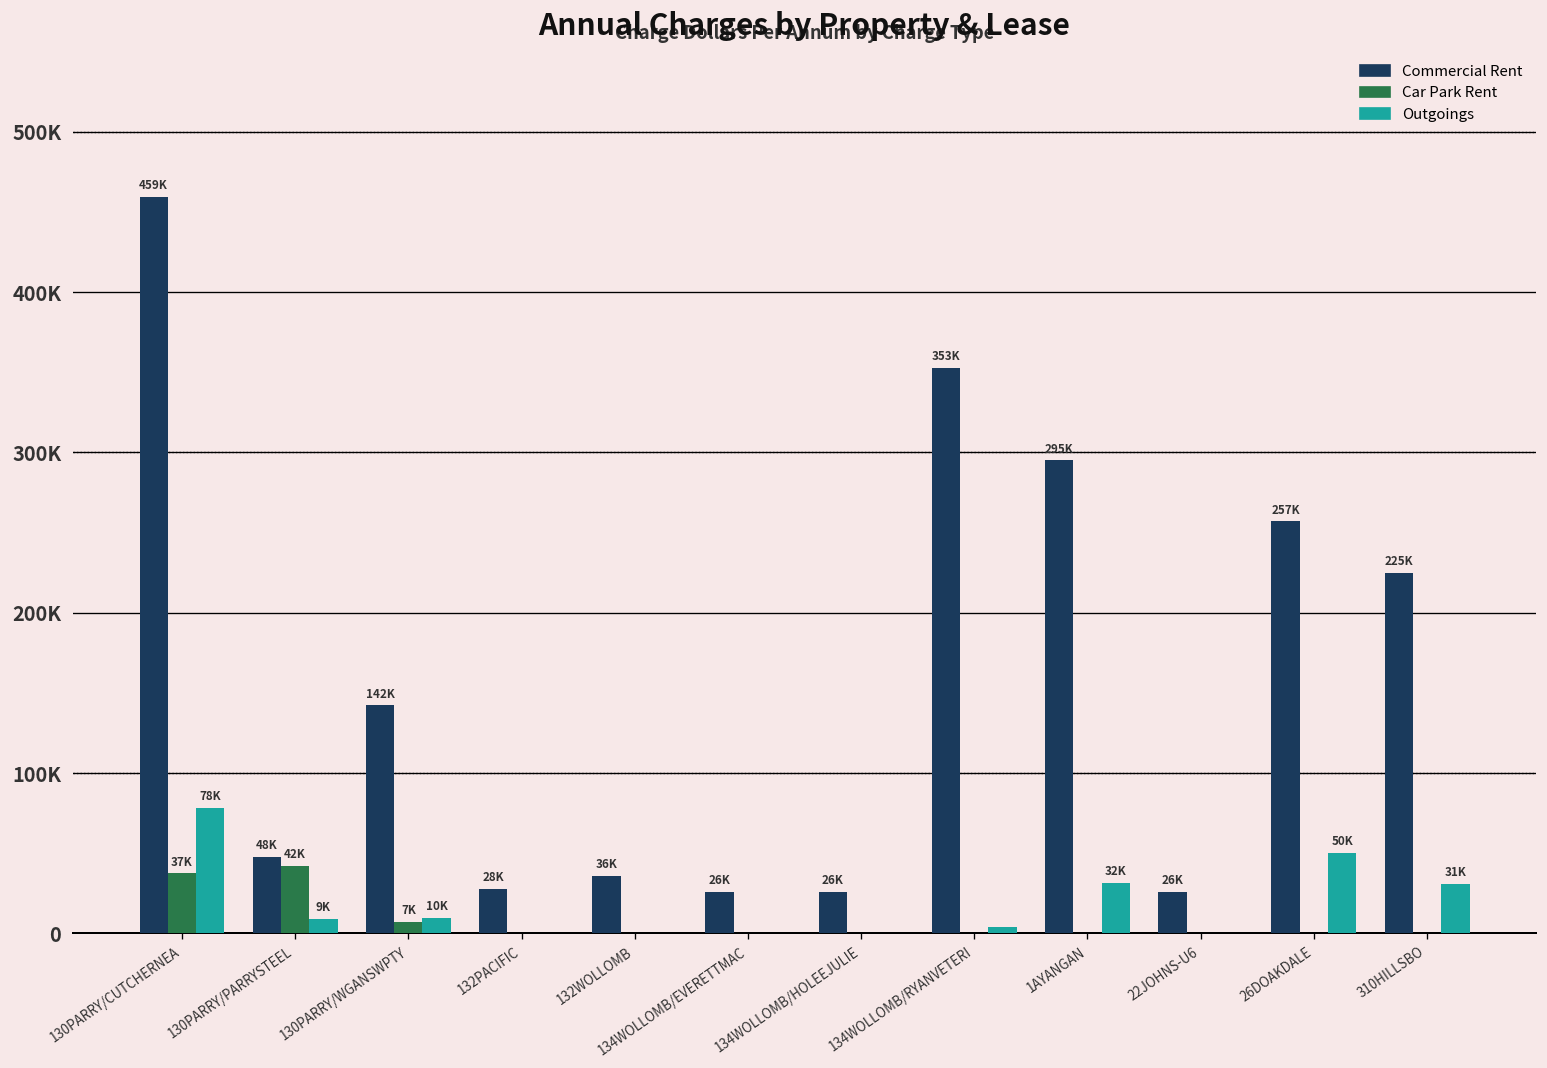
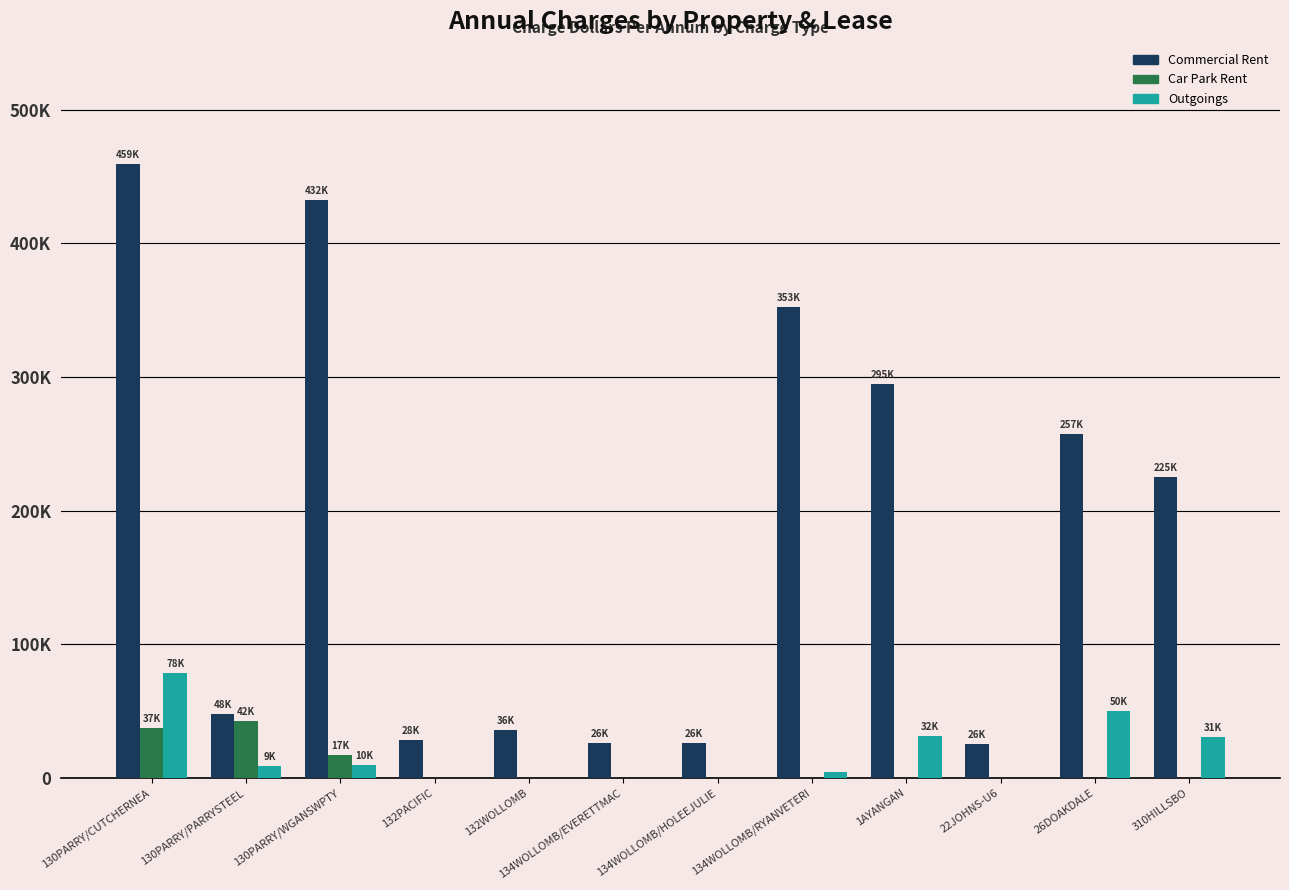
Commercial Rent, 130PARRY/WGANSWPTY: 142K -> 432K
Car Park Rent, 130PARRY/WGANSWPTY: 7K -> 17K
